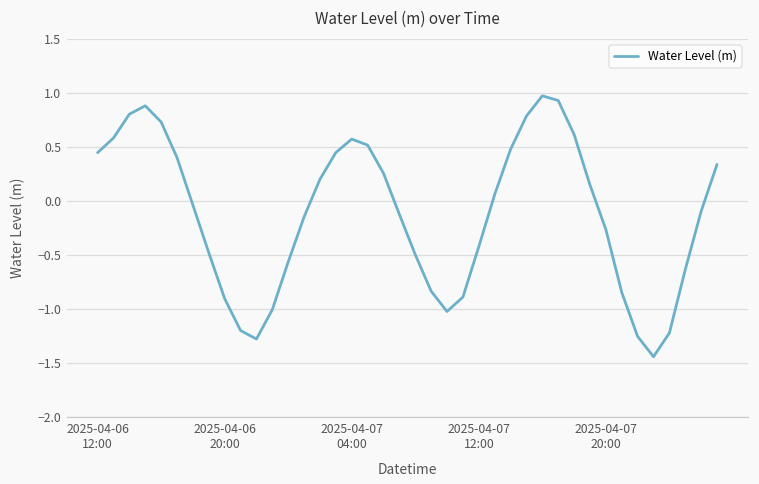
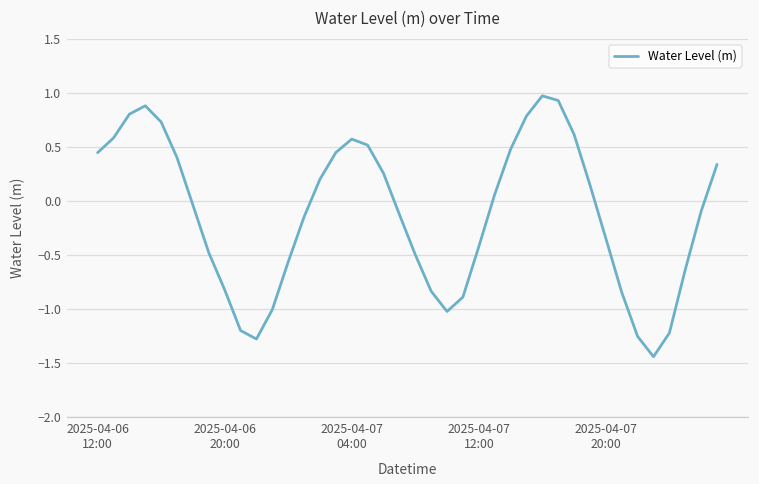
2025-04-06 20:00: -0.9 -> -0.8
2025-04-07 20:00: -0.26 -> -0.34
